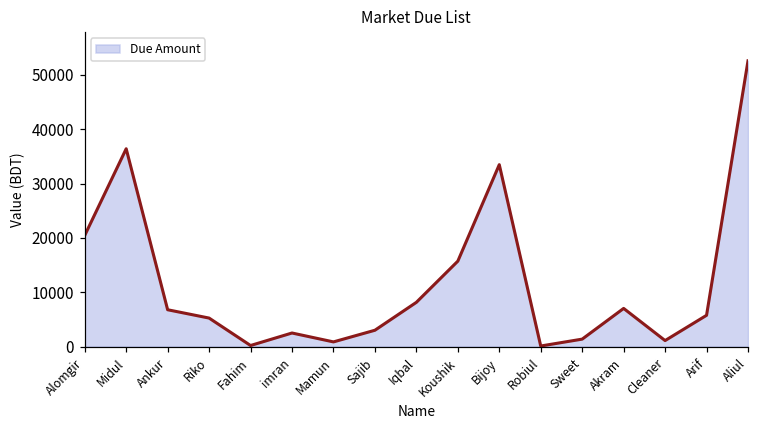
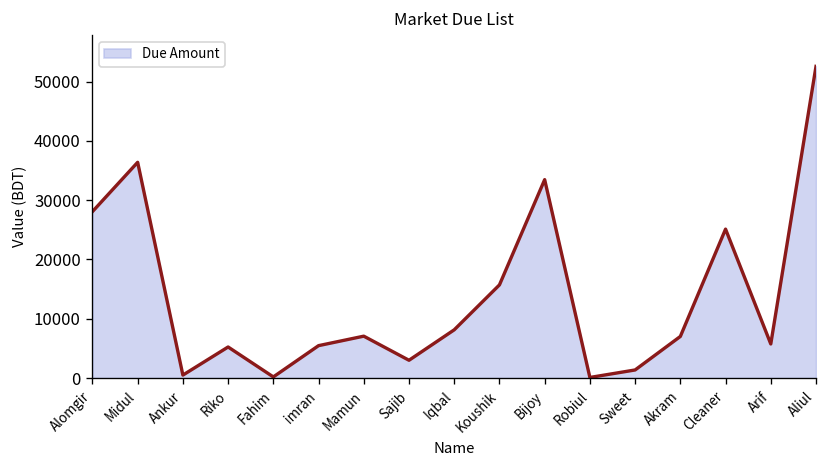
Alomgir: 20000 -> 28000
Ankur: 7000 -> 1000
imran: 2000 -> 5000
Mamun: 1000 -> 7000
Cleaner: 1000 -> 25000
